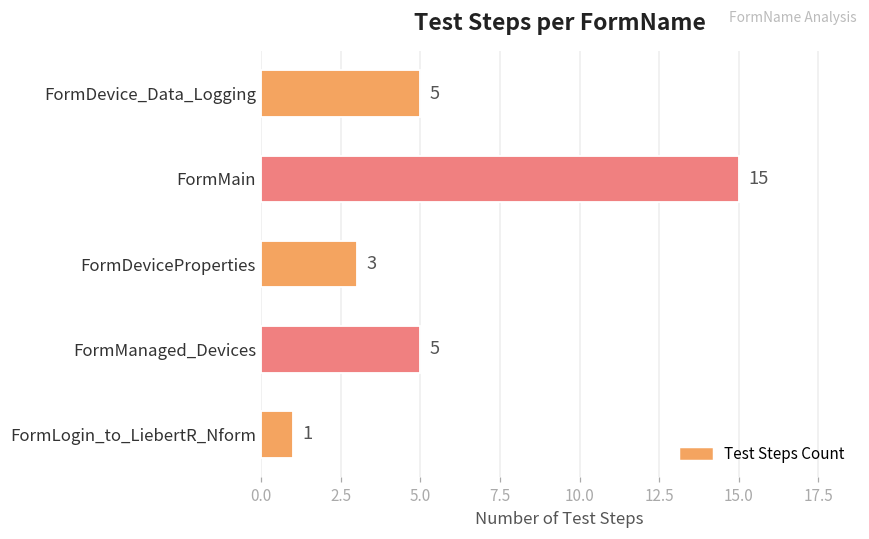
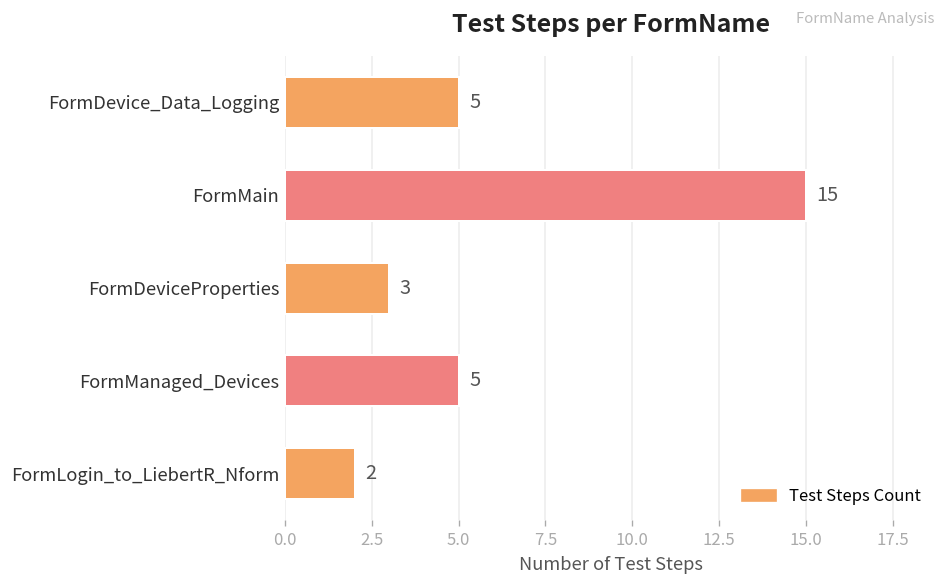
FormLogin_to_LiebertR_Nform: 1 -> 2
